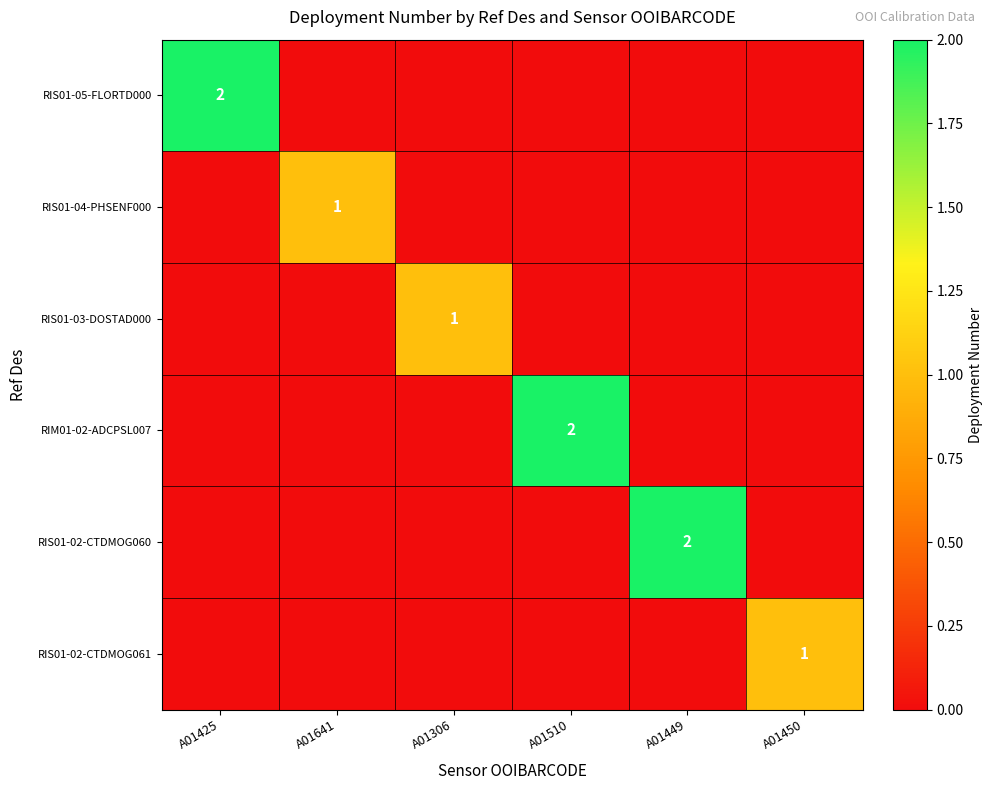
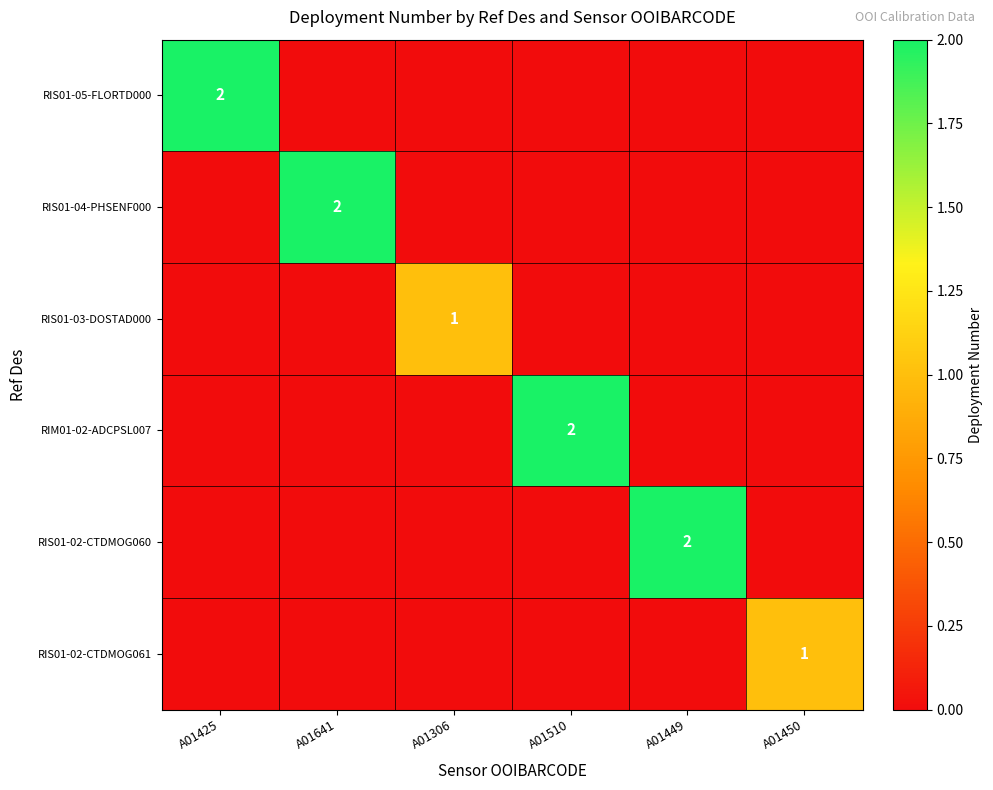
RIS01-04-PHSENF000, A01641: 1 -> 2
